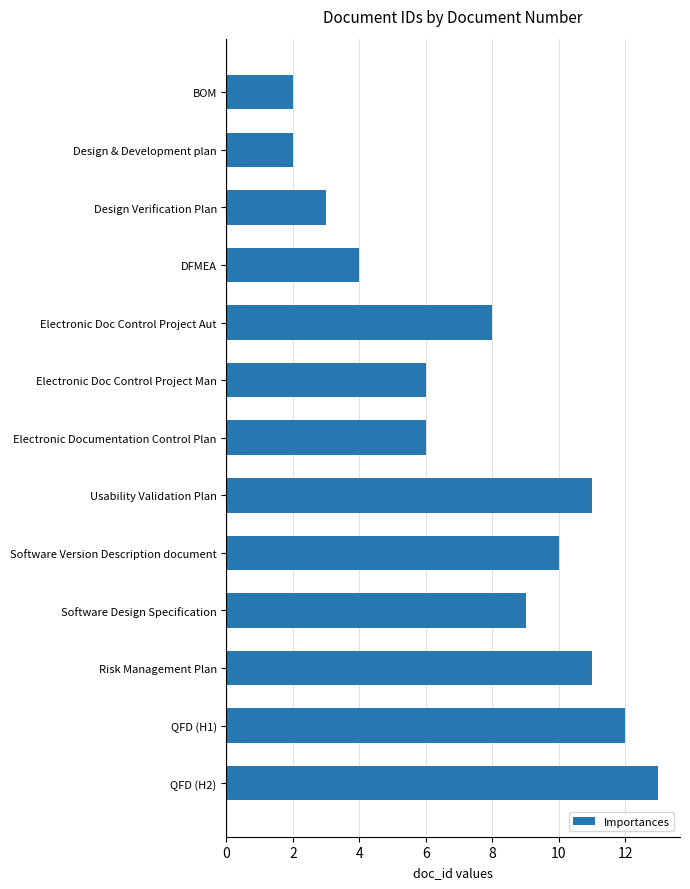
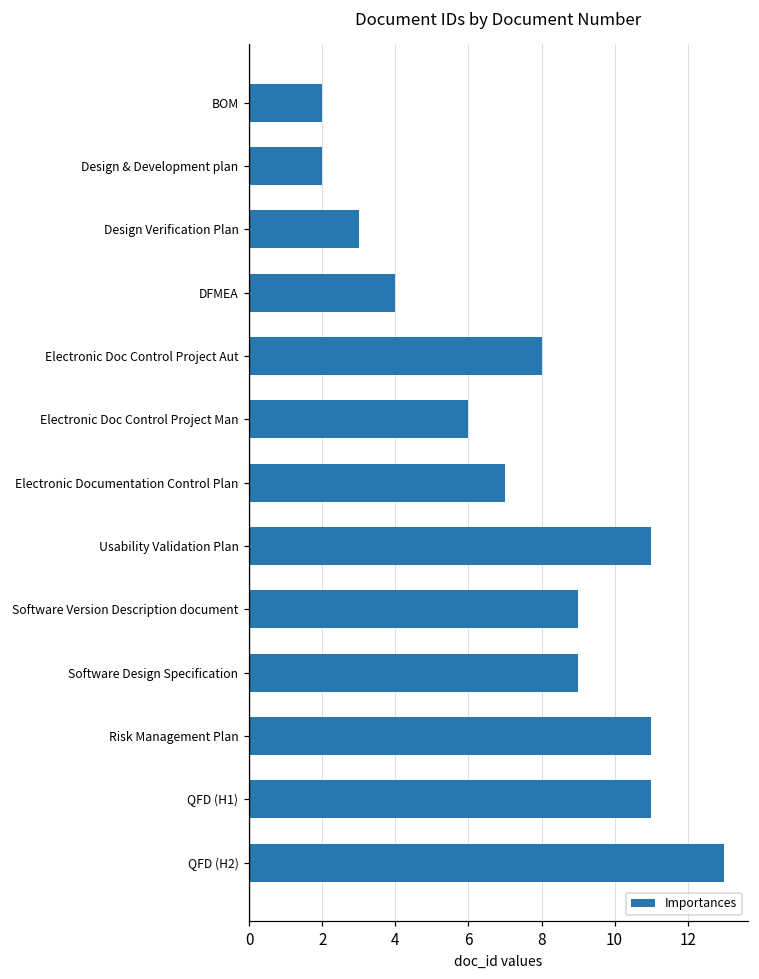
Electronic Documentation Control Plan: 6 -> 7
Software Version Description document: 10 -> 9
QFD (H1): 12 -> 11
